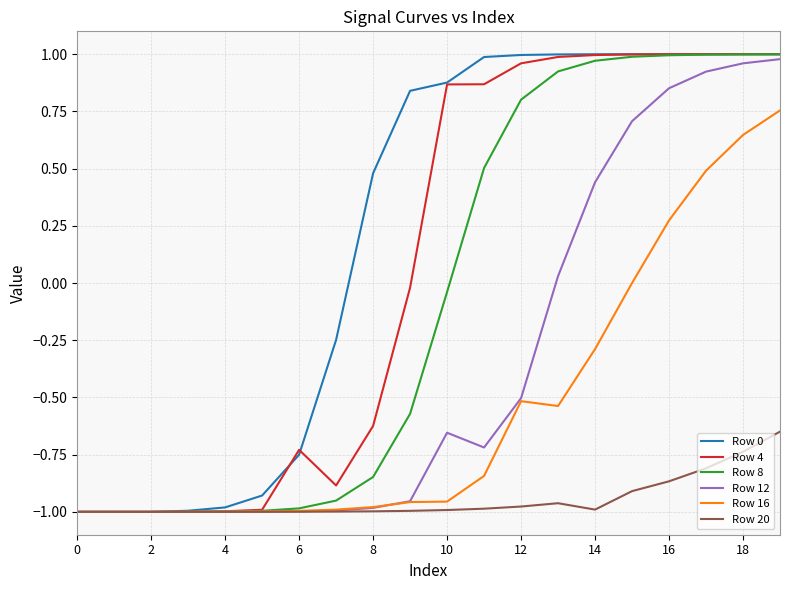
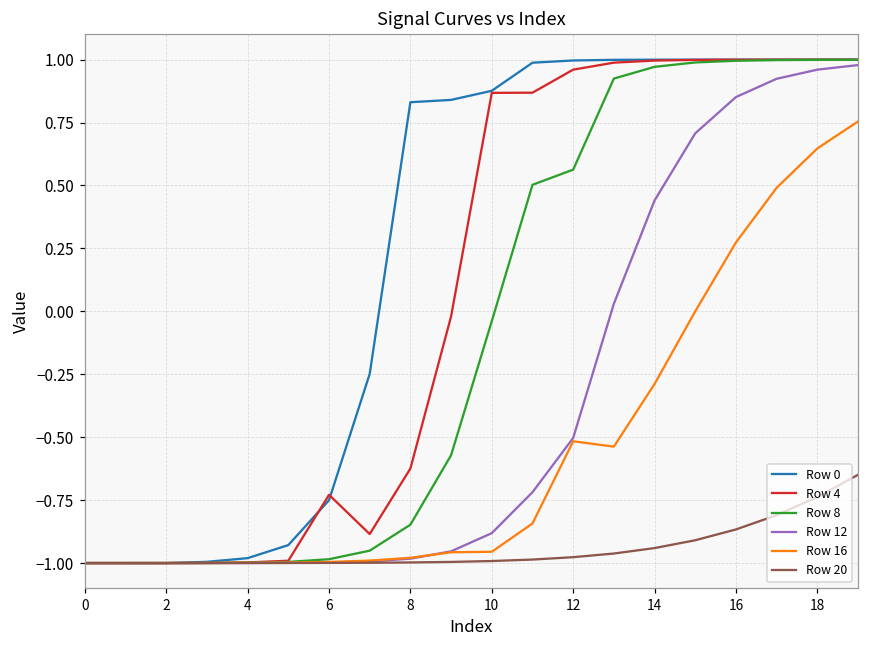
Row 0, 8: 0.48 -> 0.83
Row 12, 10: -0.65 -> -0.88
Row 8, 12: 0.80 -> 0.56
Row 20, 14: -0.99 -> -0.94
